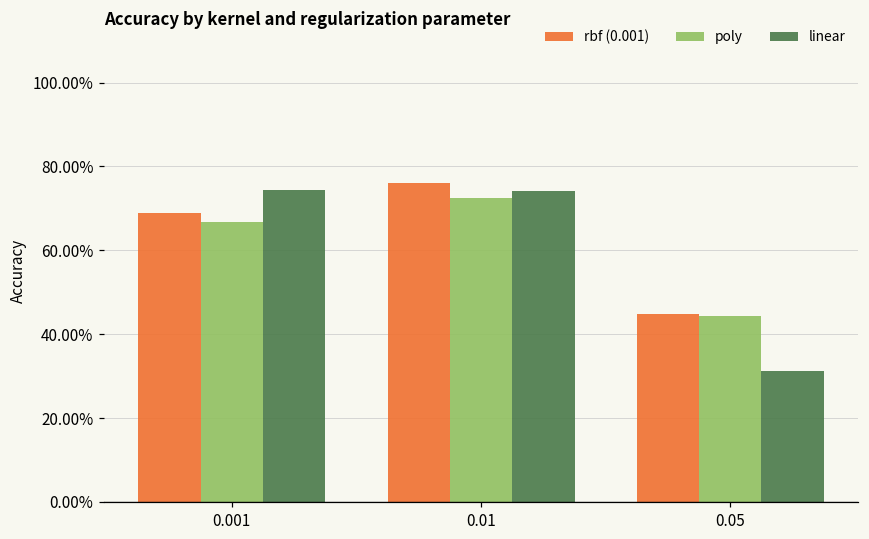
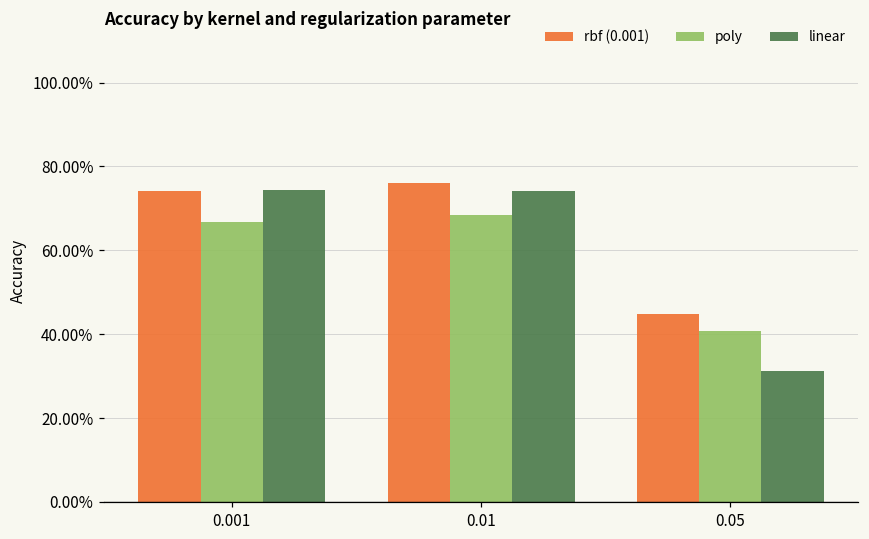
rbf (0.001), 0.001: 69% -> 74%
poly, 0.01: 72% -> 69%
poly, 0.05: 44% -> 41%
